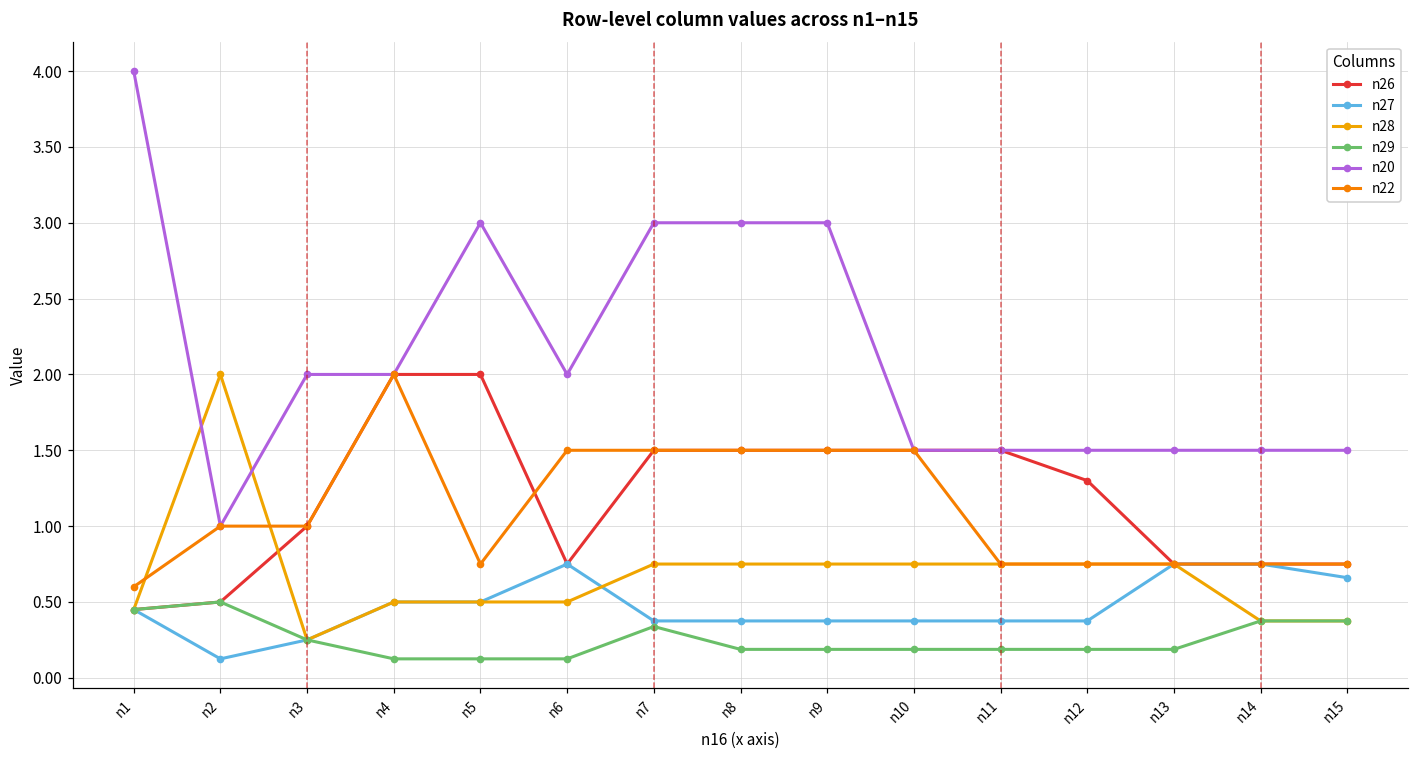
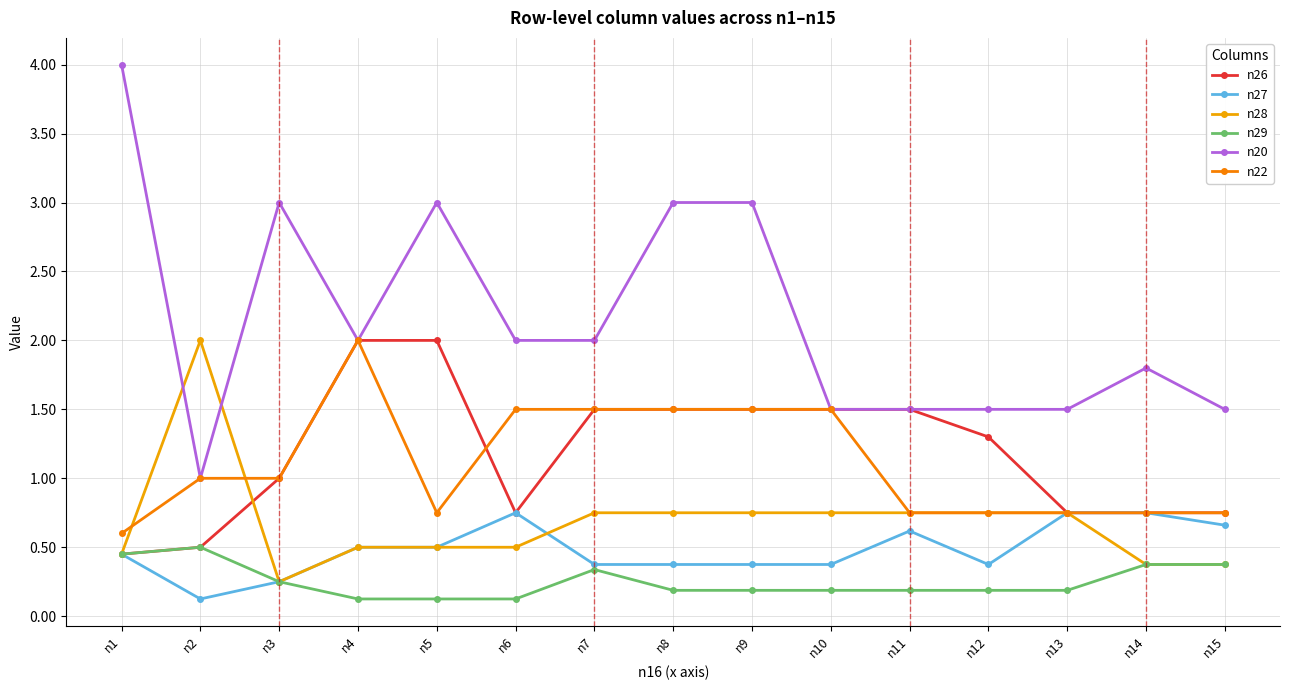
n20, n3: 2 -> 3
n20, n7: 3 -> 2
n27, n11: 0.38 -> 0.62
n20, n14: 1.5 -> 1.8
